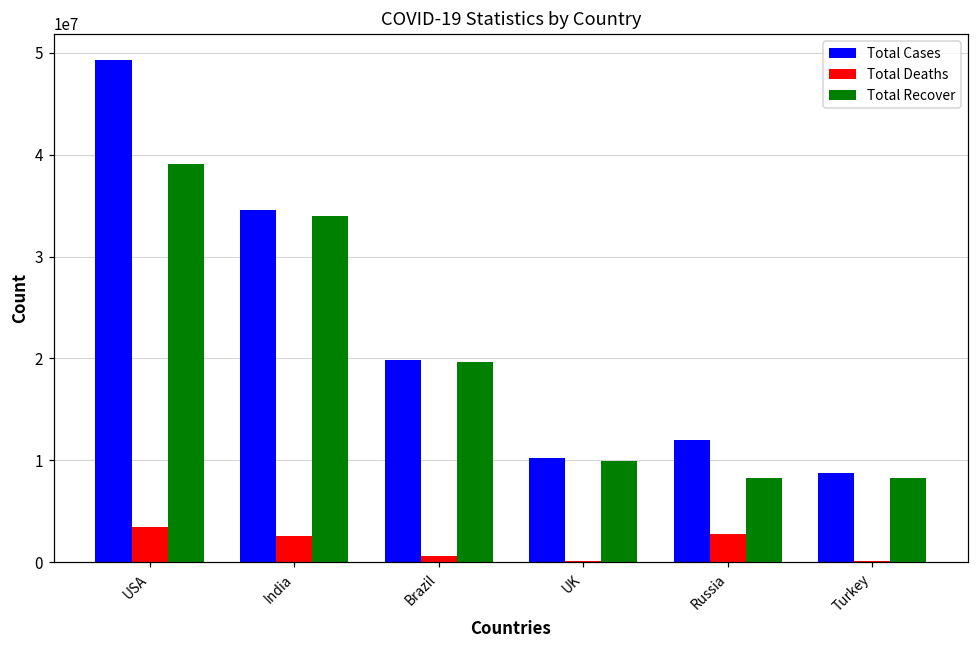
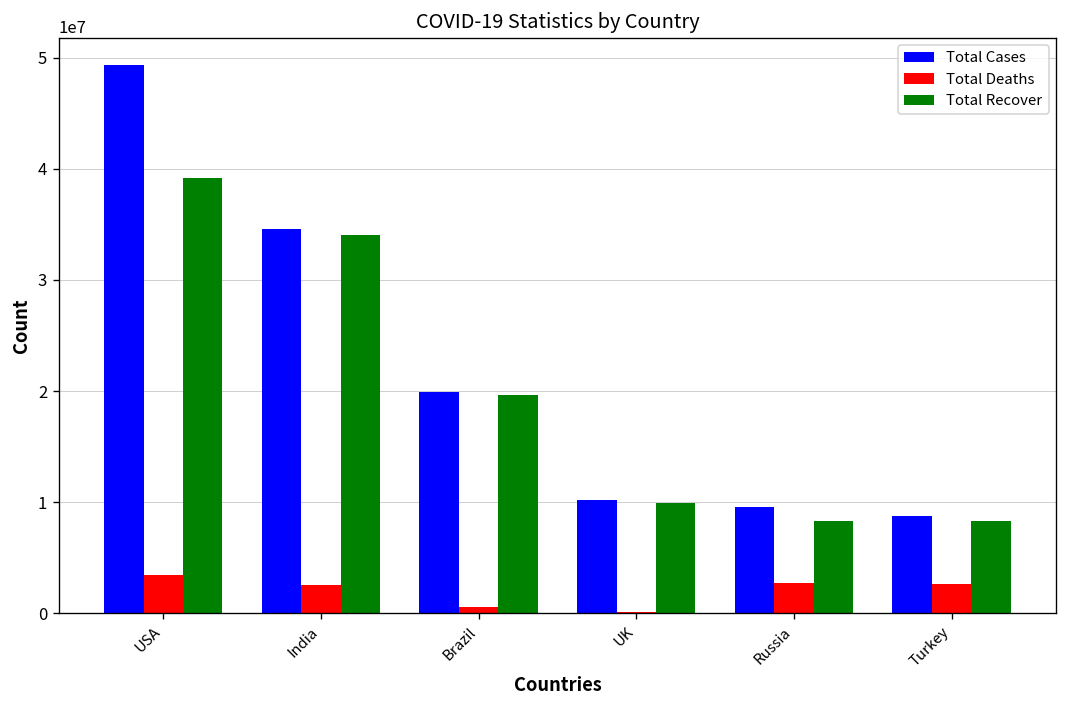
Total Cases, Russia: 12000000 -> 10000000
Total Deaths, Turkey: 0 -> 3000000
